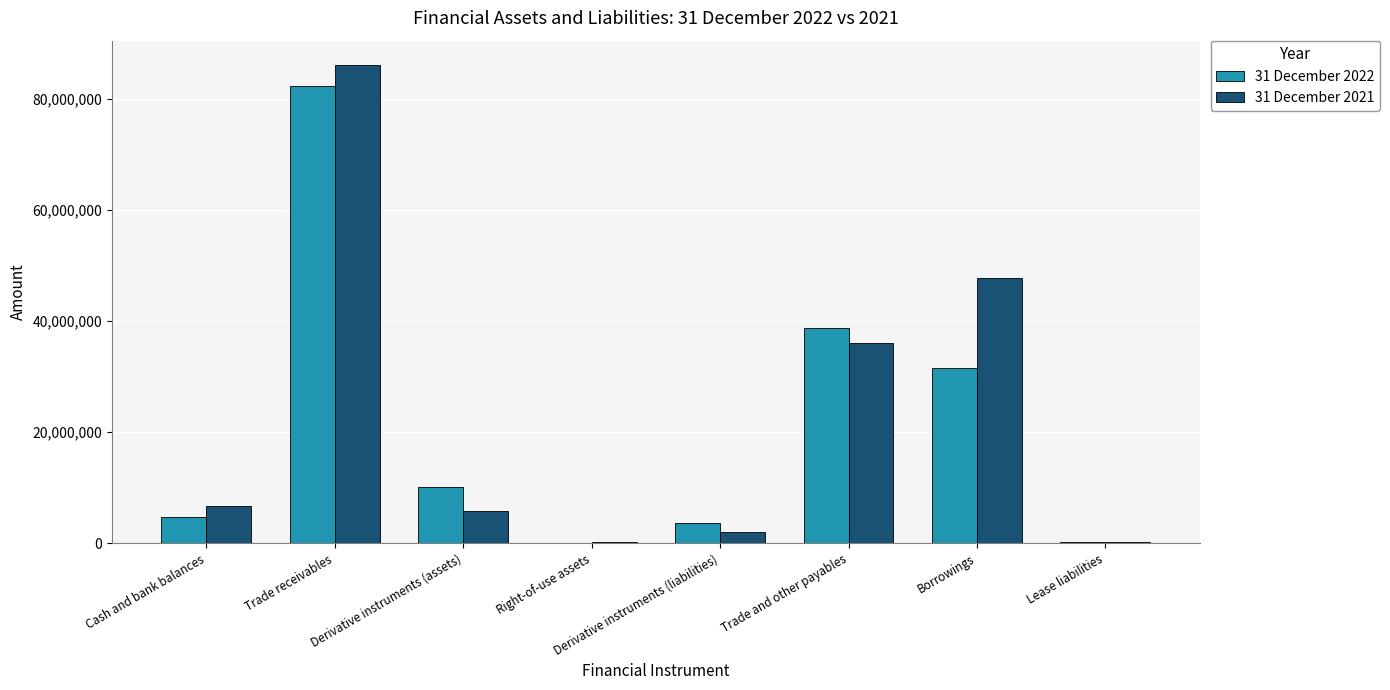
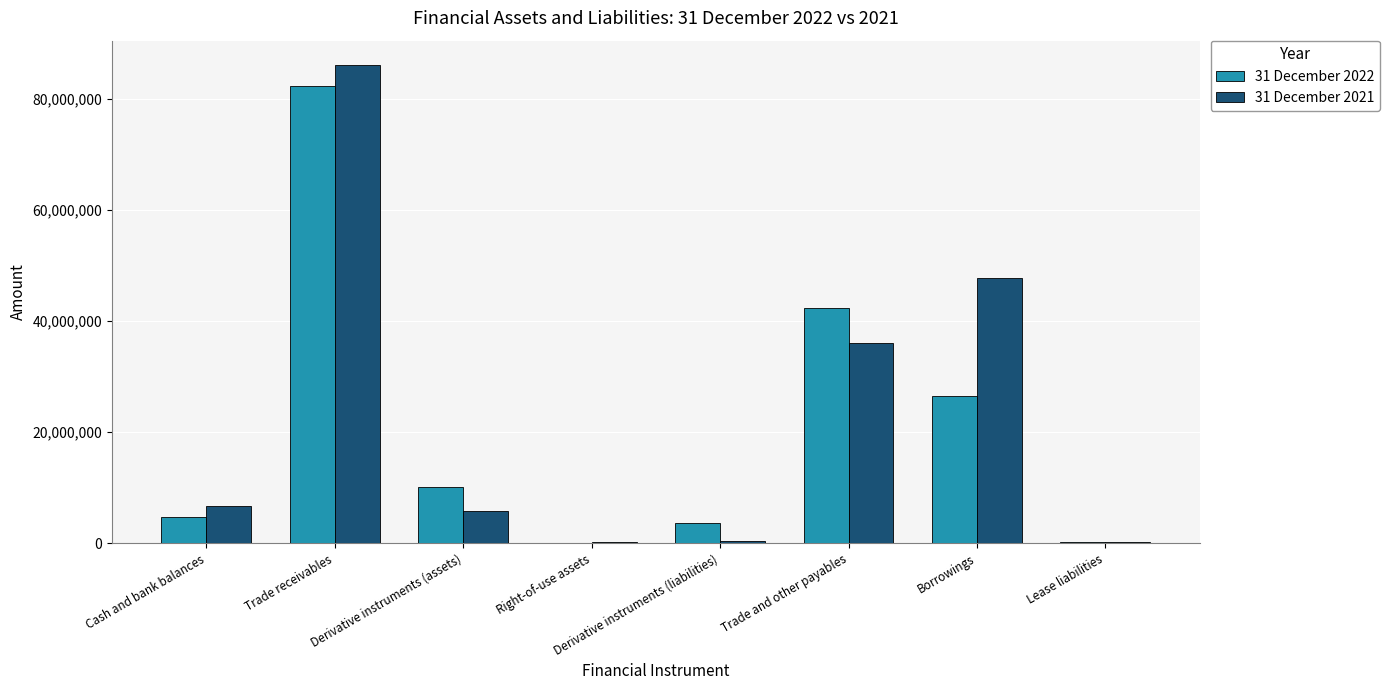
31 December 2021, Derivative instruments (liabilities): 2,000,000 -> 0
31 December 2022, Trade and other payables: 39,000,000 -> 42,000,000
31 December 2022, Borrowings: 32,000,000 -> 27,000,000
